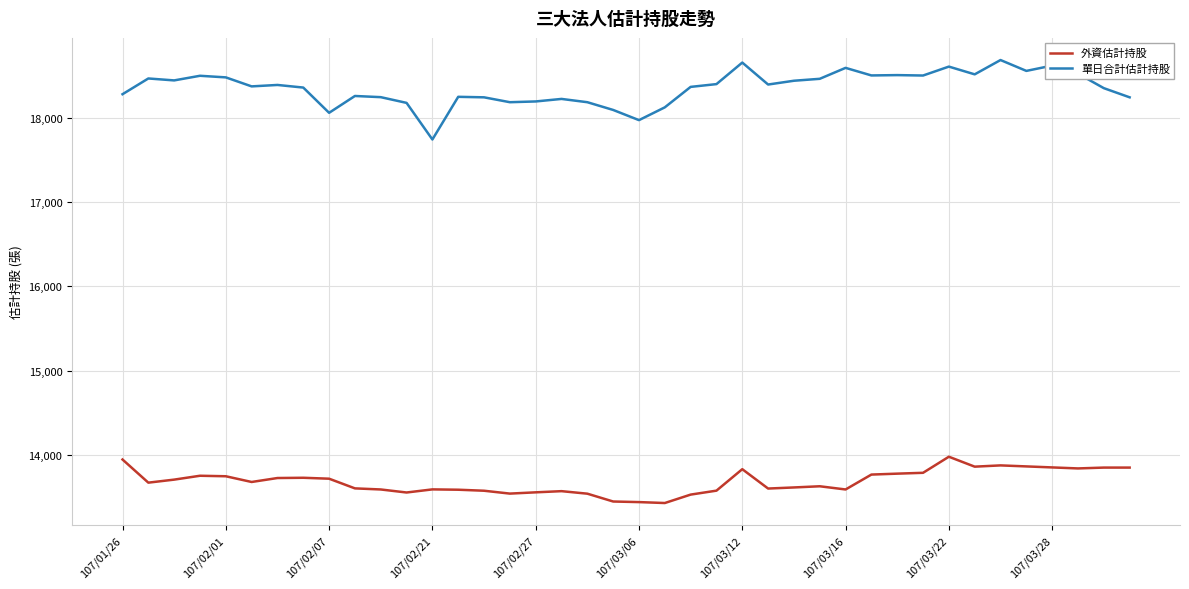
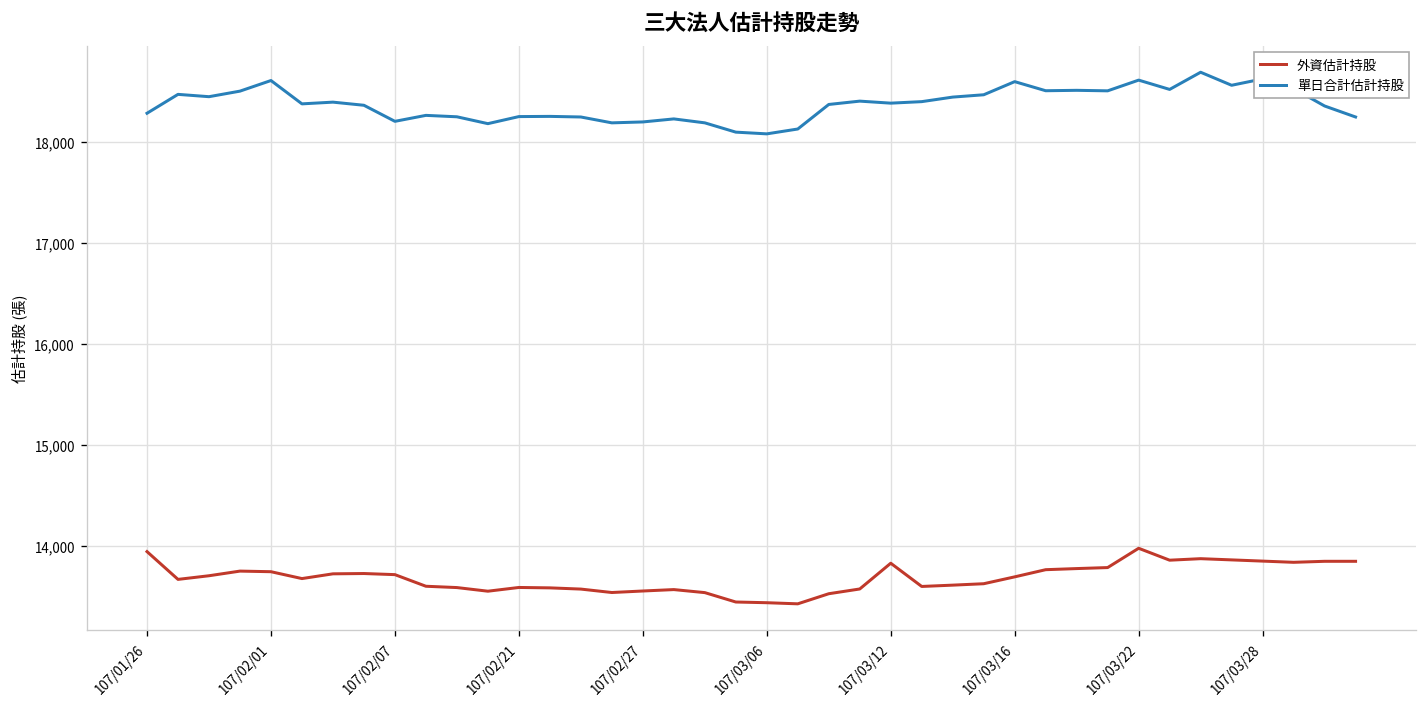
單日合計估計持股, 107/02/01: 18,500 -> 18,600
單日合計估計持股, 107/02/07: 18,100 -> 18,200
單日合計估計持股, 107/02/21: 17,700 -> 18,300
單日合計估計持股, 107/03/06: 18,000 -> 18,100
單日合計估計持股, 107/03/12: 18,700 -> 18,400
外資估計持股, 107/03/16: 13,600 -> 13,700
